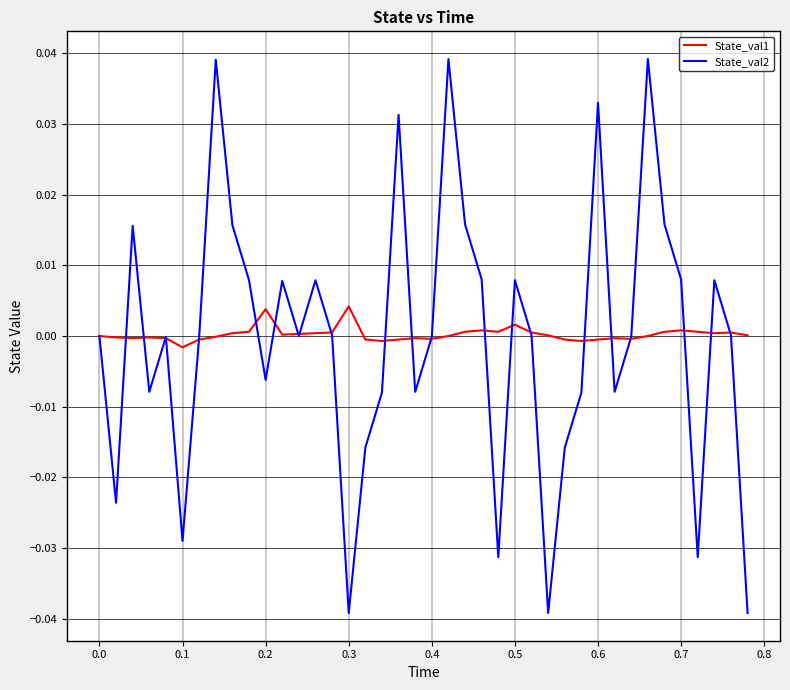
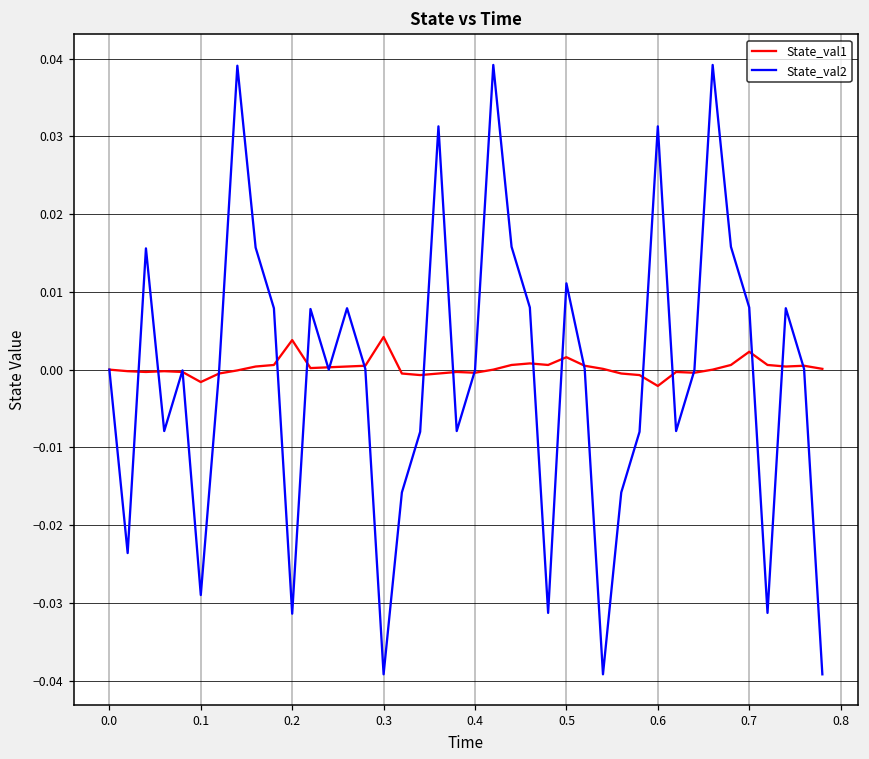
State_val2, 0.2: -0.006 -> -0.031
State_val2, 0.5: 0.008 -> 0.011
State_val1, 0.6: -0.001 -> -0.002
State_val2, 0.6: 0.033 -> 0.031
State_val1, 0.7: 0.001 -> 0.002
